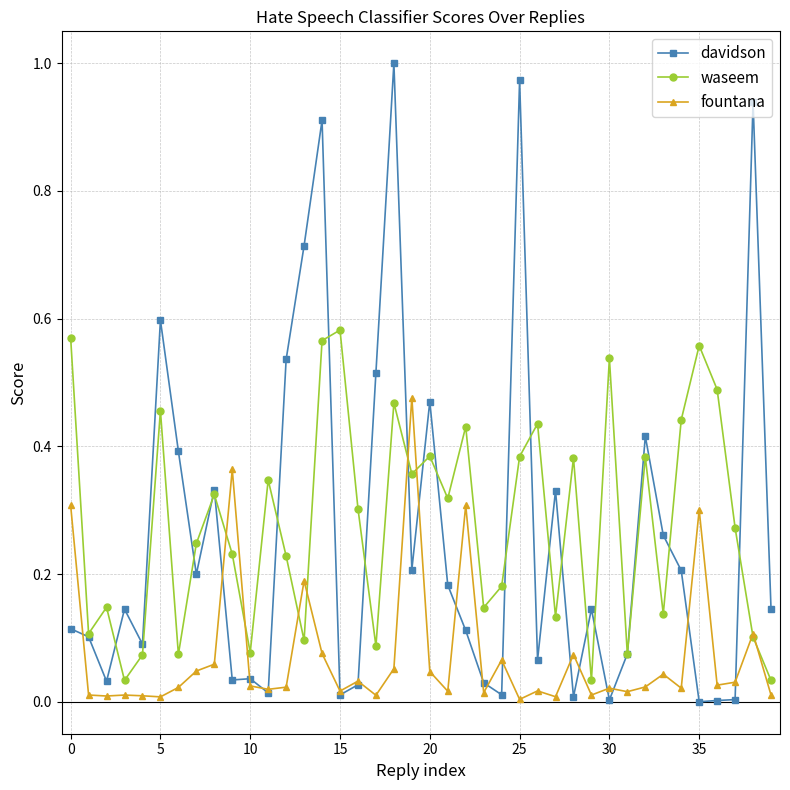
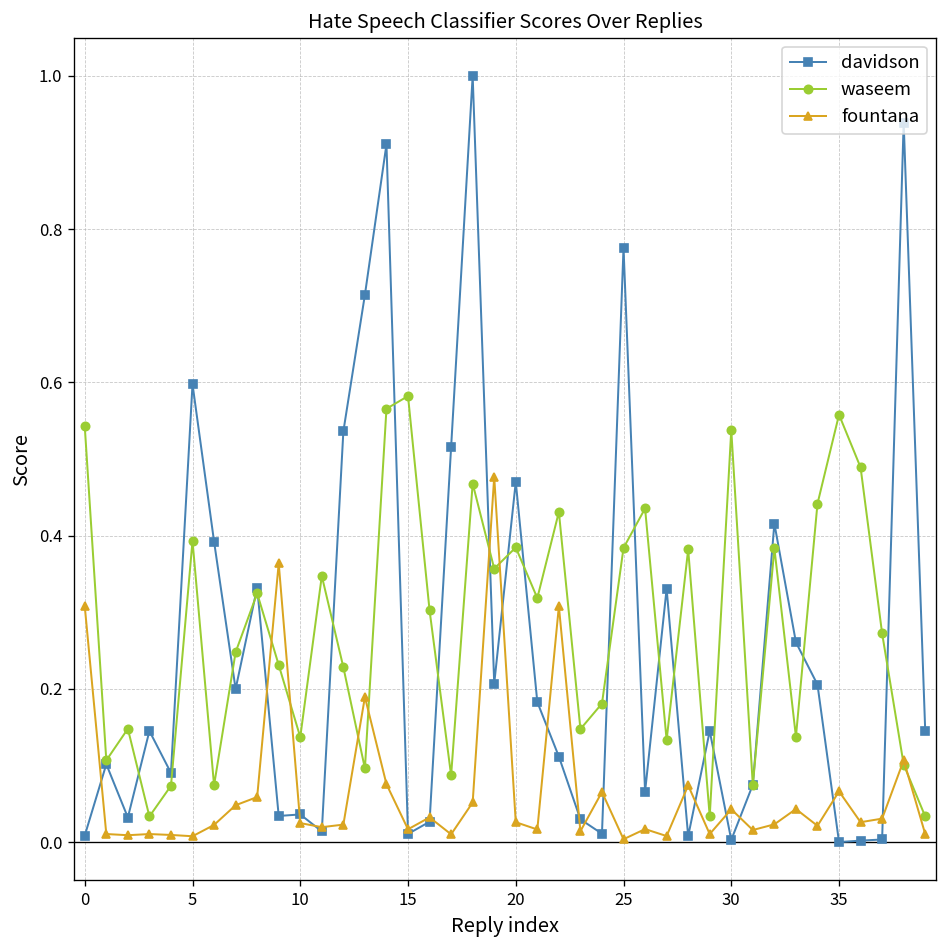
davidson, 0: 0.11 -> 0.01
waseem, 0: 0.57 -> 0.54
waseem, 5: 0.46 -> 0.39
waseem, 10: 0.08 -> 0.14
fountana, 20: 0.05 -> 0.03
davidson, 25: 0.97 -> 0.78
fountana, 30: 0.02 -> 0.04
fountana, 35: 0.30 -> 0.07
